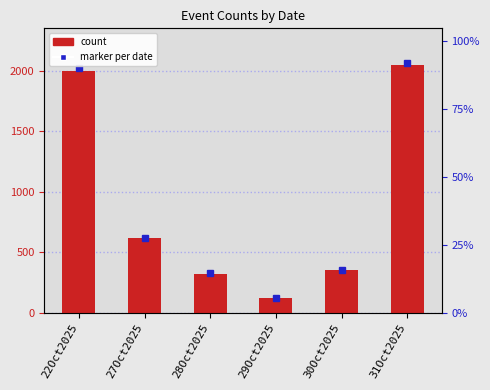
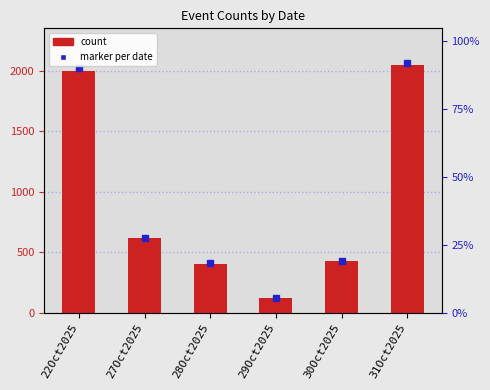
count, 28Oct2025: 320 -> 400
count, 30Oct2025: 350 -> 430
